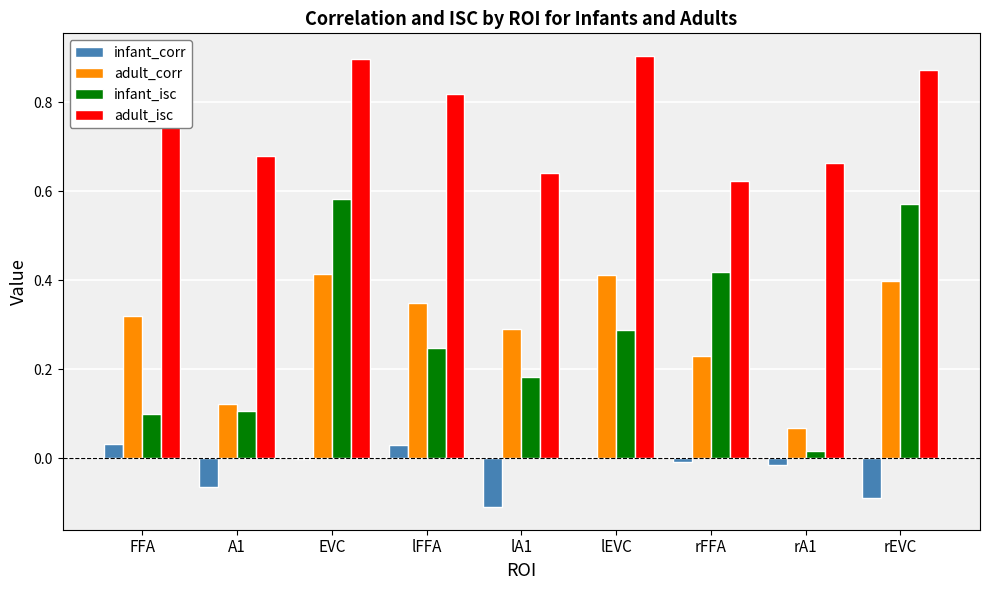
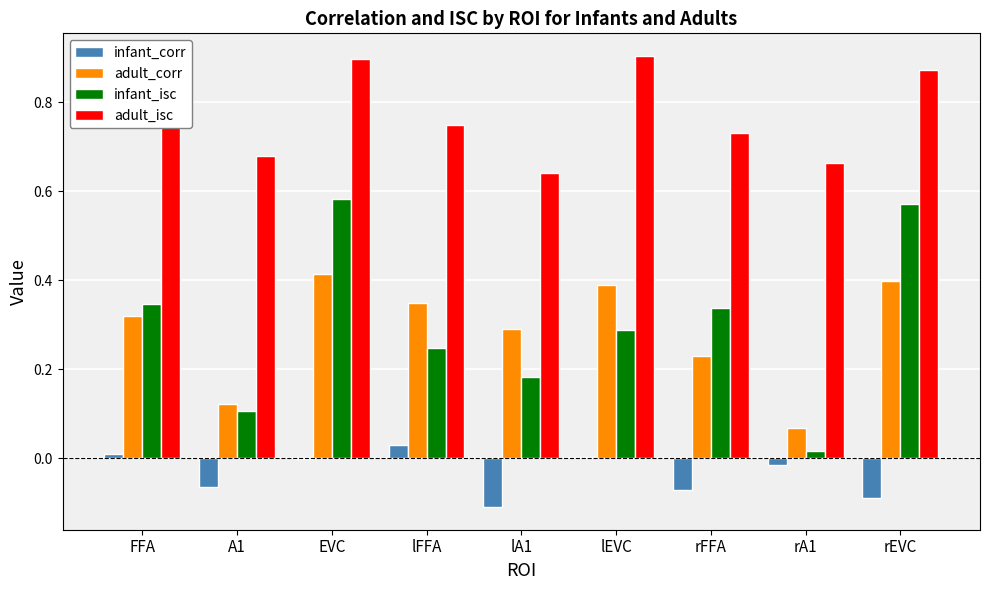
infant_corr, FFA: 0.03 -> 0.01
infant_isc, FFA: 0.10 -> 0.35
adult_isc, lFFA: 0.82 -> 0.75
adult_corr, lEVC: 0.41 -> 0.39
infant_corr, rFFA: -0.01 -> -0.07
infant_isc, rFFA: 0.42 -> 0.34
adult_isc, rFFA: 0.62 -> 0.73
